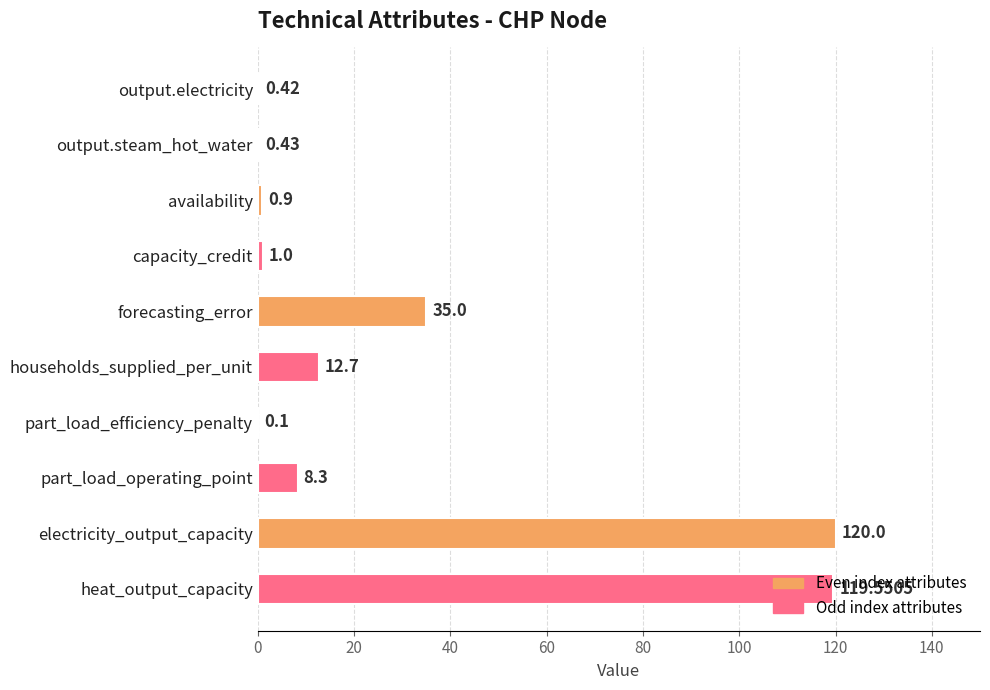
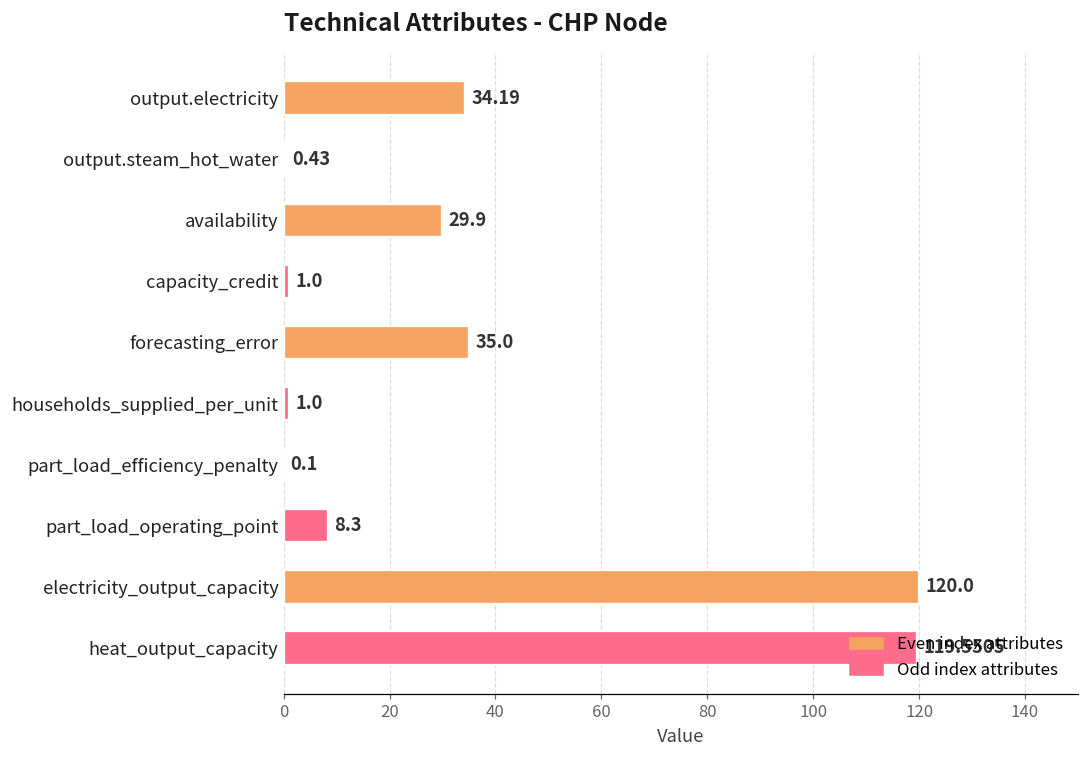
output.electricity: 0.42 -> 34.19
availability: 0.9 -> 29.9
households_supplied_per_unit: 12.7 -> 1.0
